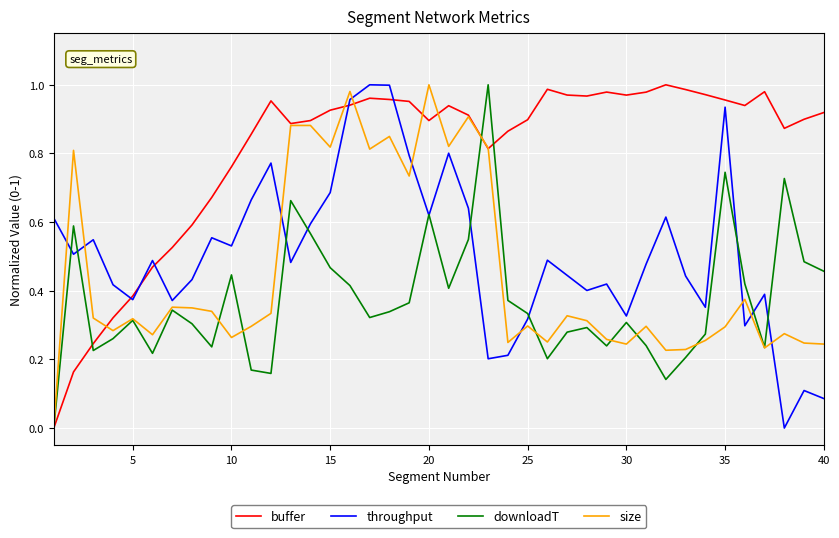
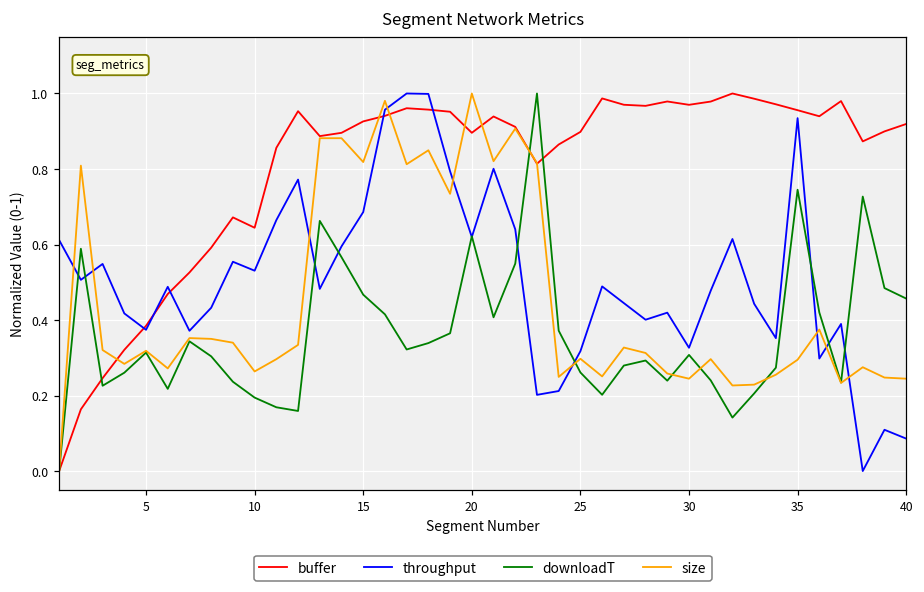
buffer, 10: 0.76 -> 0.64
downloadT, 10: 0.45 -> 0.19
downloadT, 25: 0.33 -> 0.26
